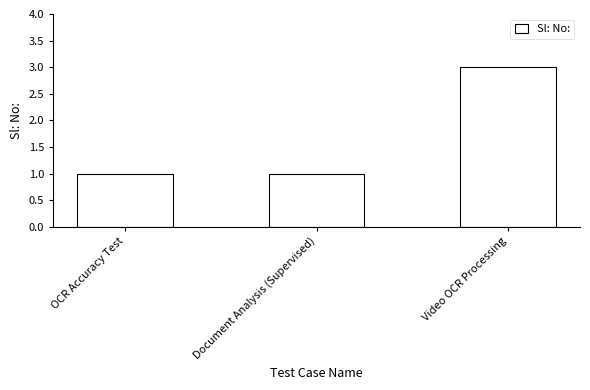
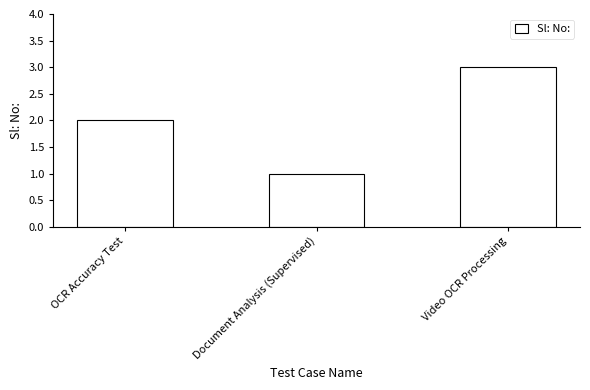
OCR Accuracy Test: 1 -> 2
